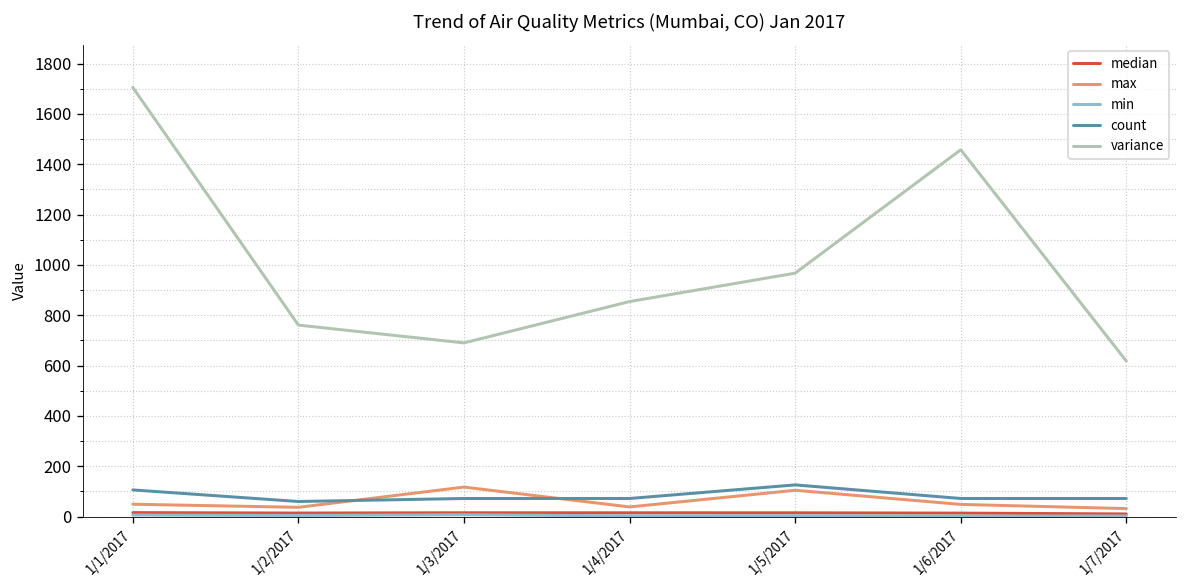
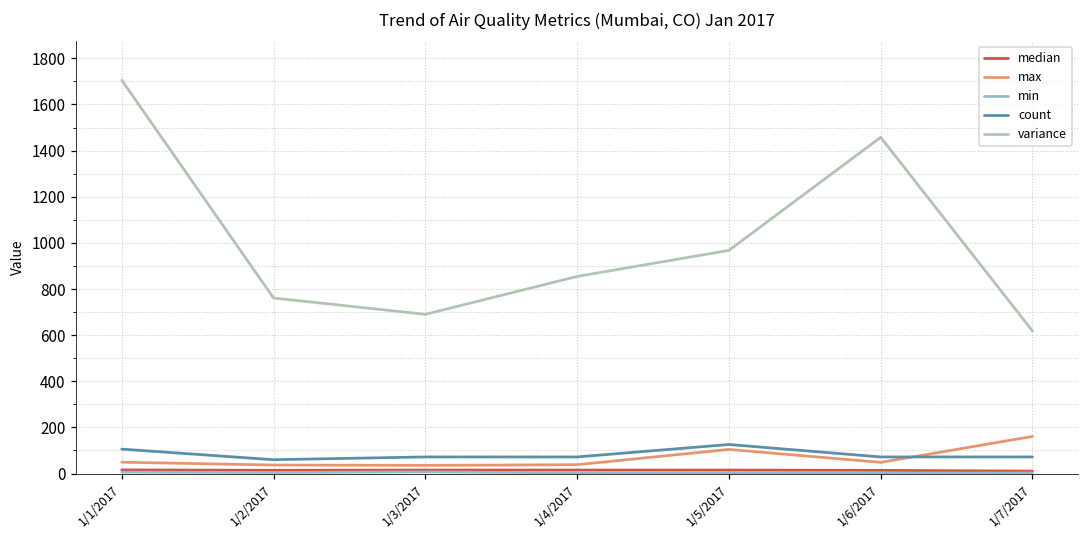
max, 1/3/2017: 120 -> 40
max, 1/7/2017: 30 -> 160
